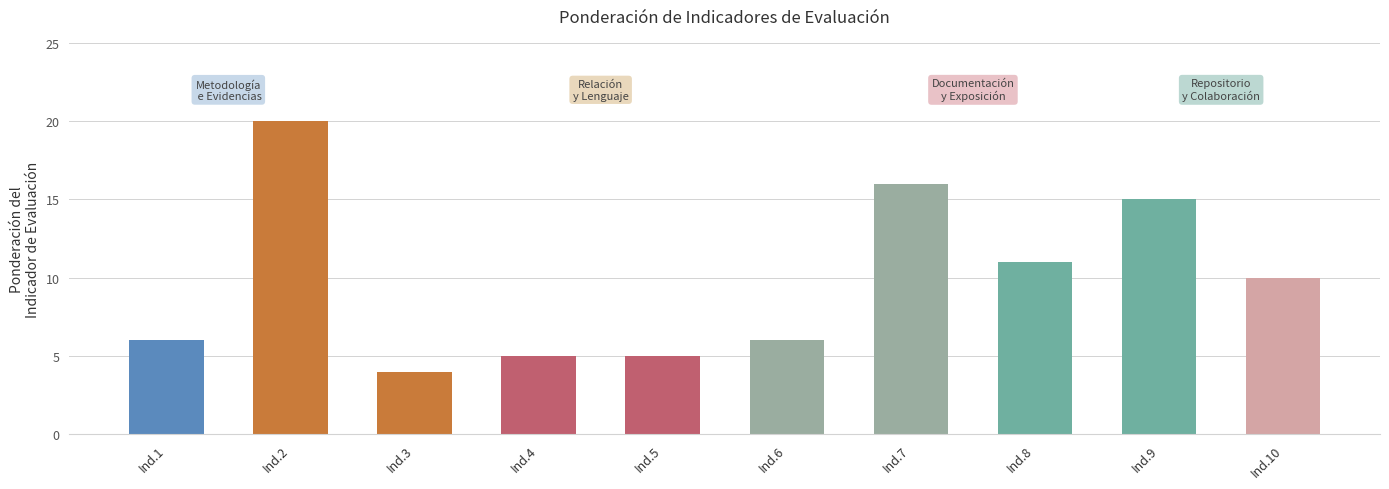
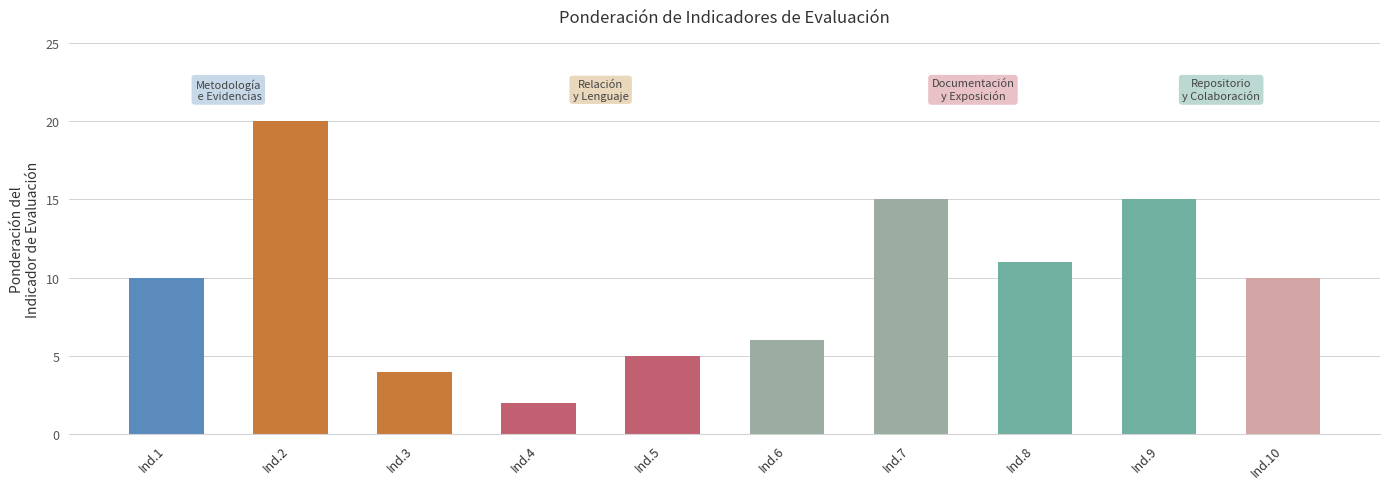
Ind.1: 6 -> 10
Ind.4: 5 -> 2
Ind.7: 16 -> 15
